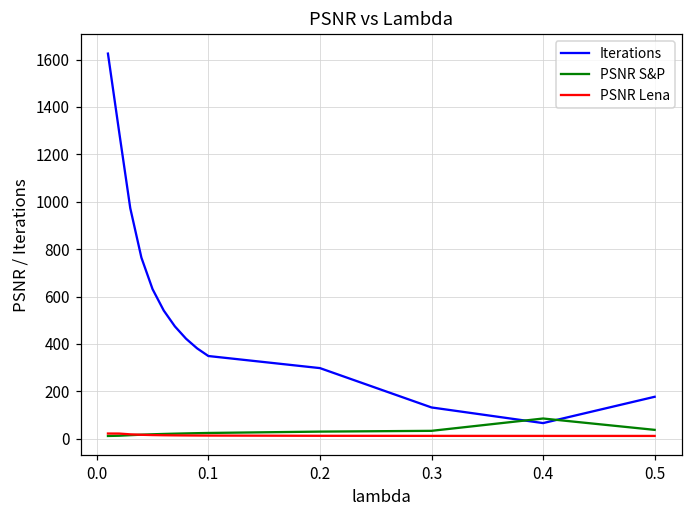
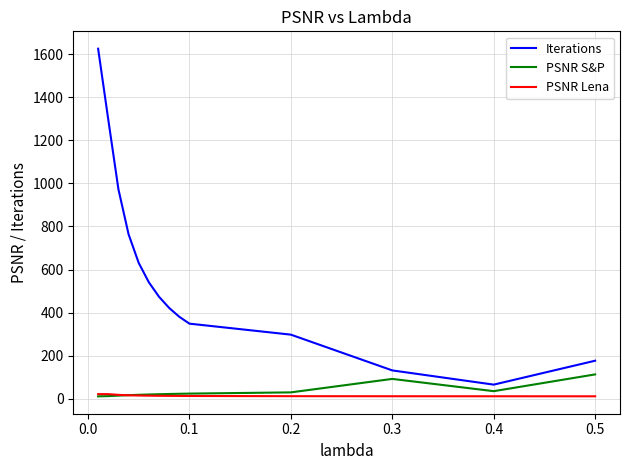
PSNR S&P, 0.3: 30 -> 90
PSNR S&P, 0.4: 90 -> 40
PSNR S&P, 0.5: 40 -> 110
